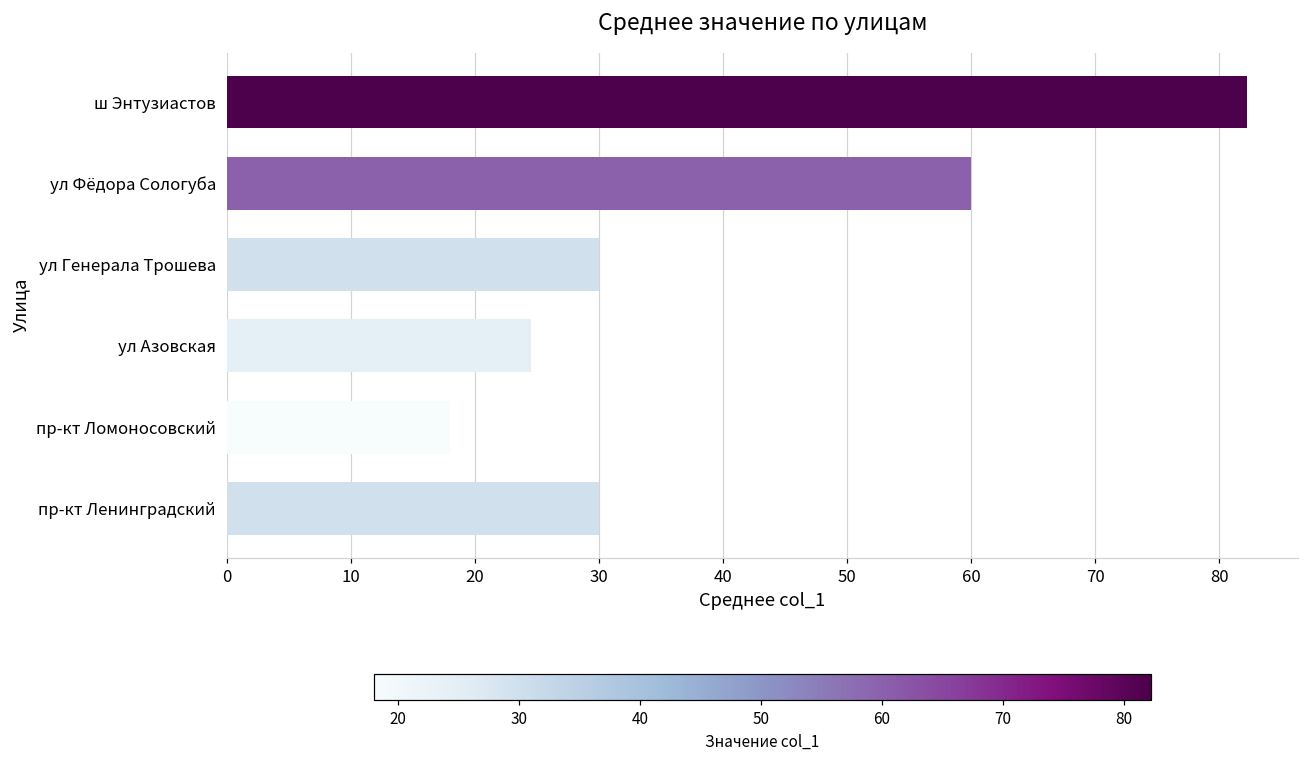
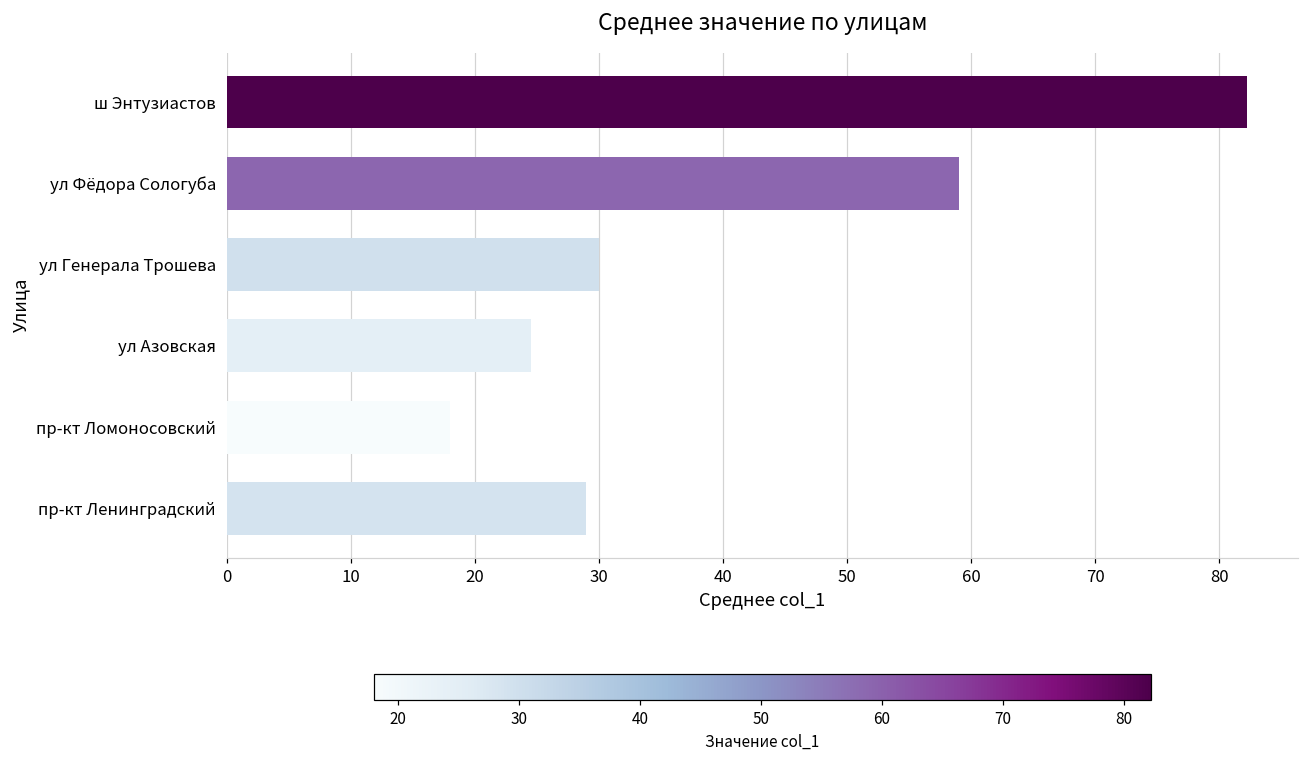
ул Фёдора Сологуба: 60 -> 59
пр-кт Ленинградский: 30 -> 29
